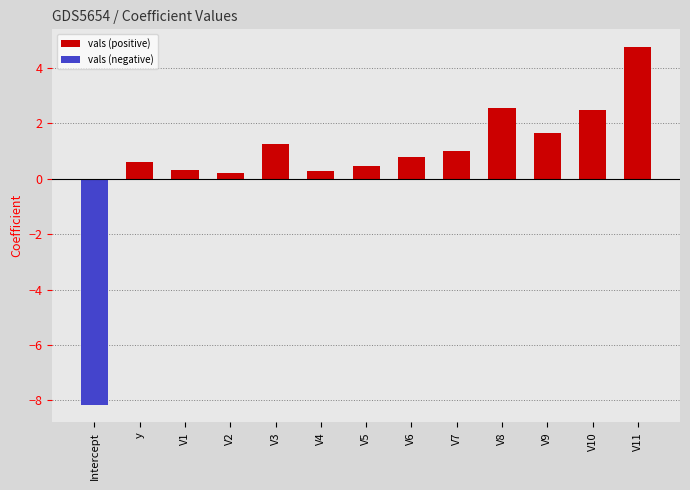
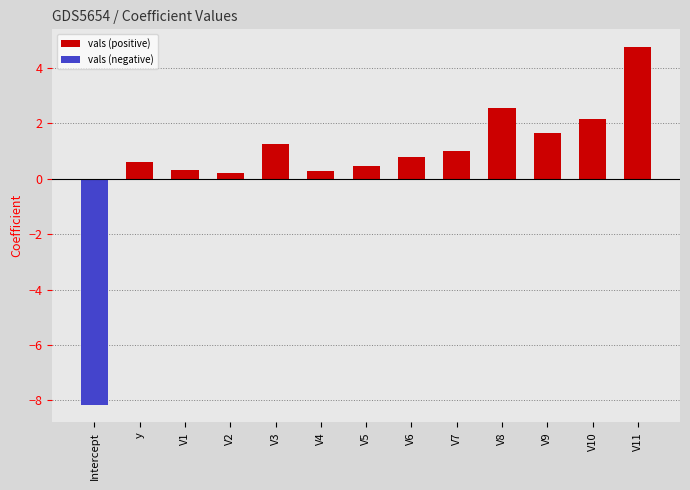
vals (positive), V10: 2.5 -> 2.2
